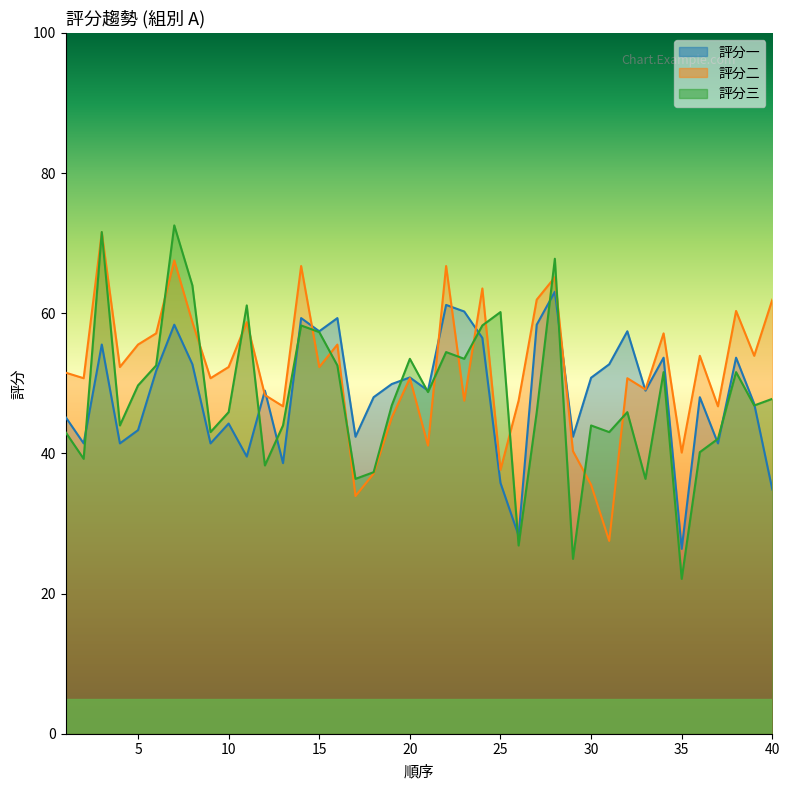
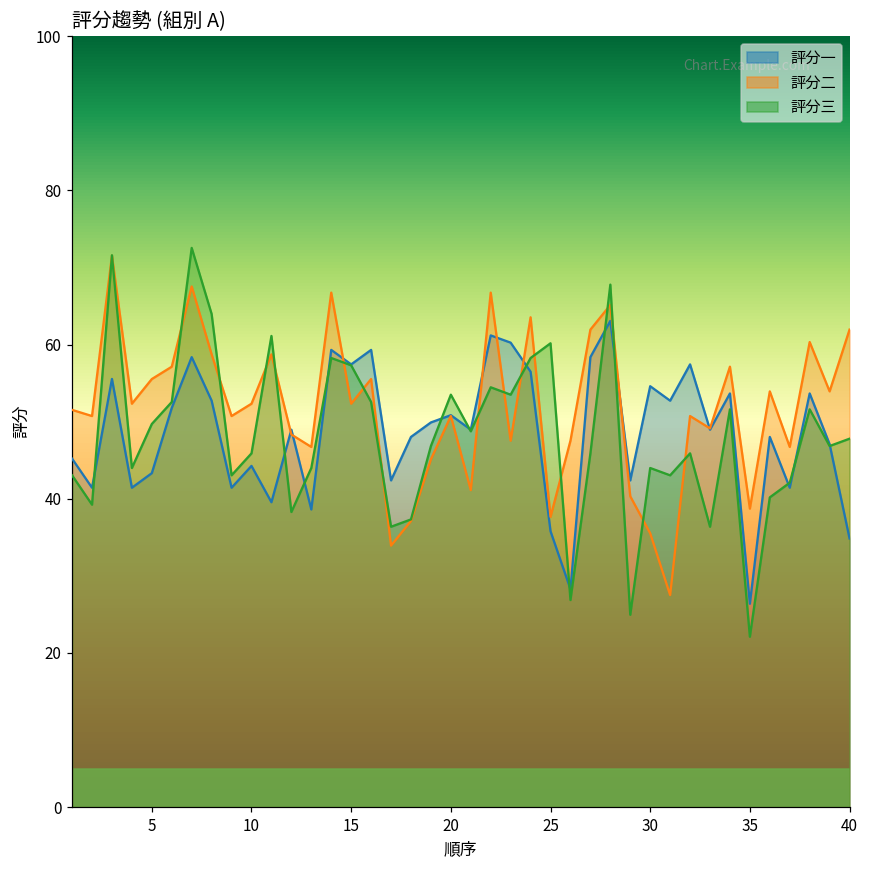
評分一, 30: 51 -> 55
評分二, 35: 40 -> 39
